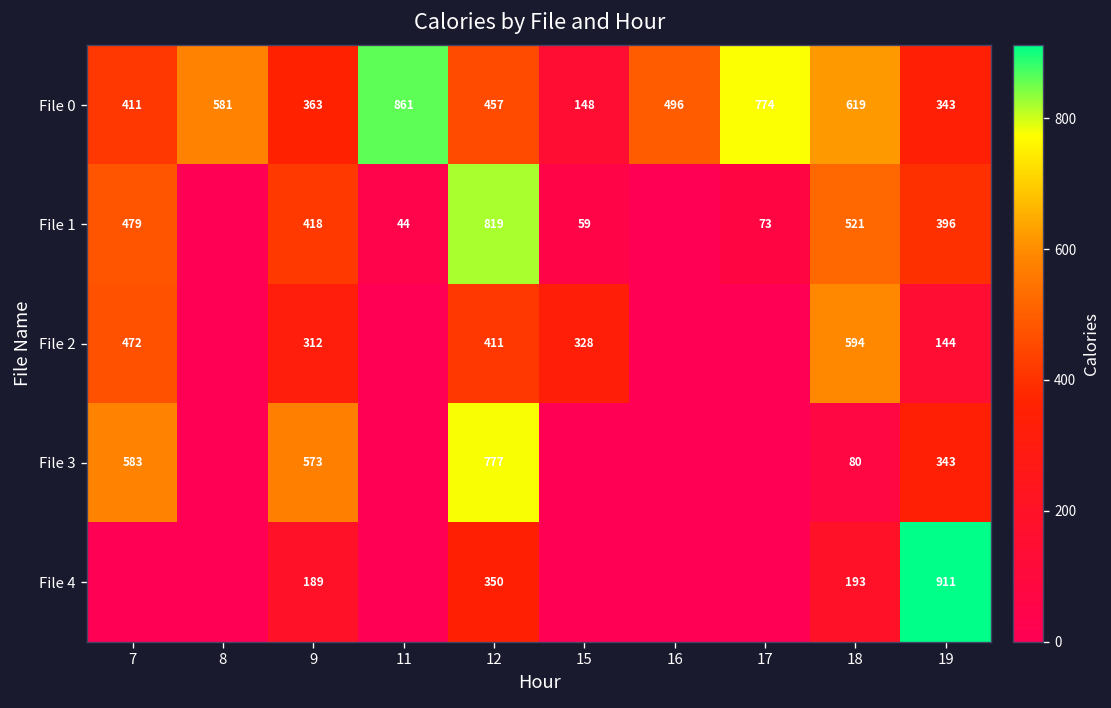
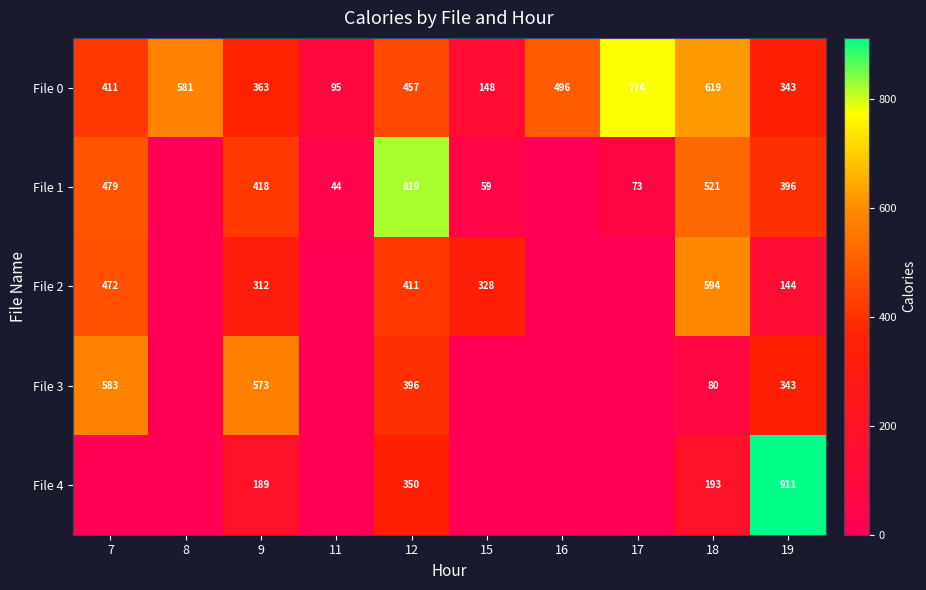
File 0, 11: 861 -> 95
File 3, 12: 777 -> 396
